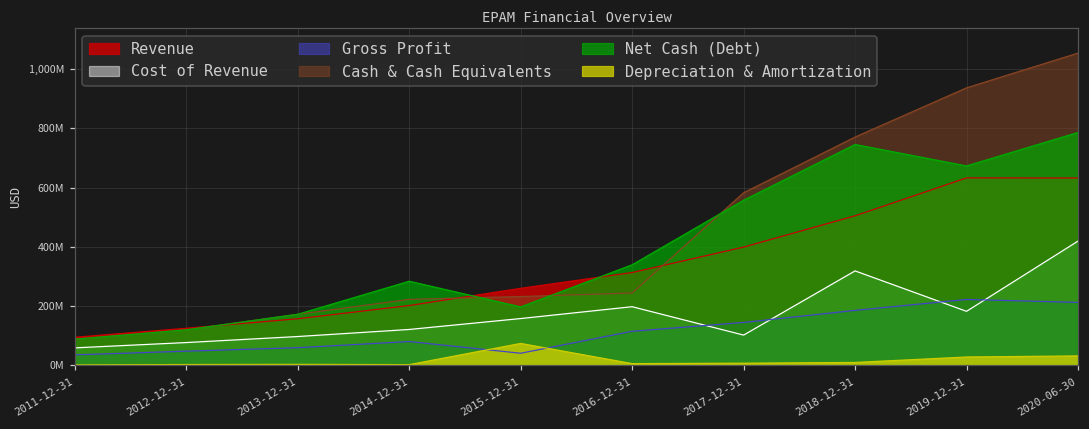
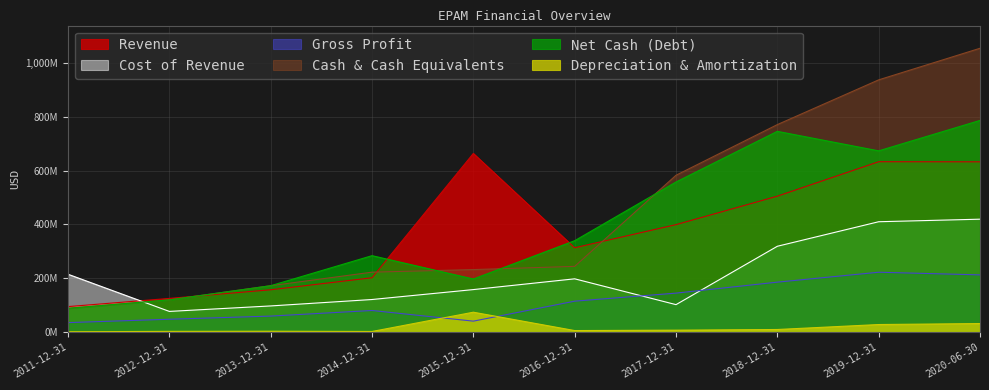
Cost of Revenue, 2011-12-31: 60,000,000 -> 220,000,000
Revenue, 2015-12-31: 260,000,000 -> 660,000,000
Cost of Revenue, 2019-12-31: 180,000,000 -> 410,000,000
